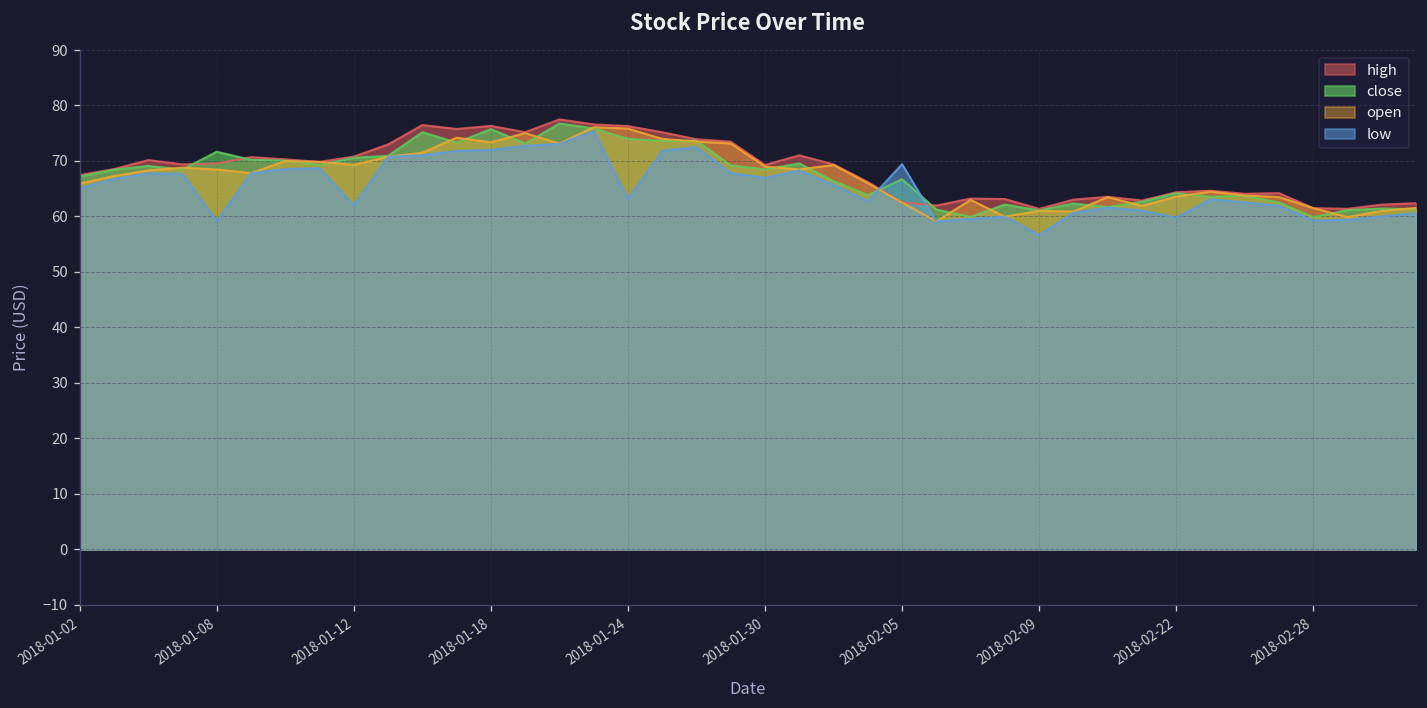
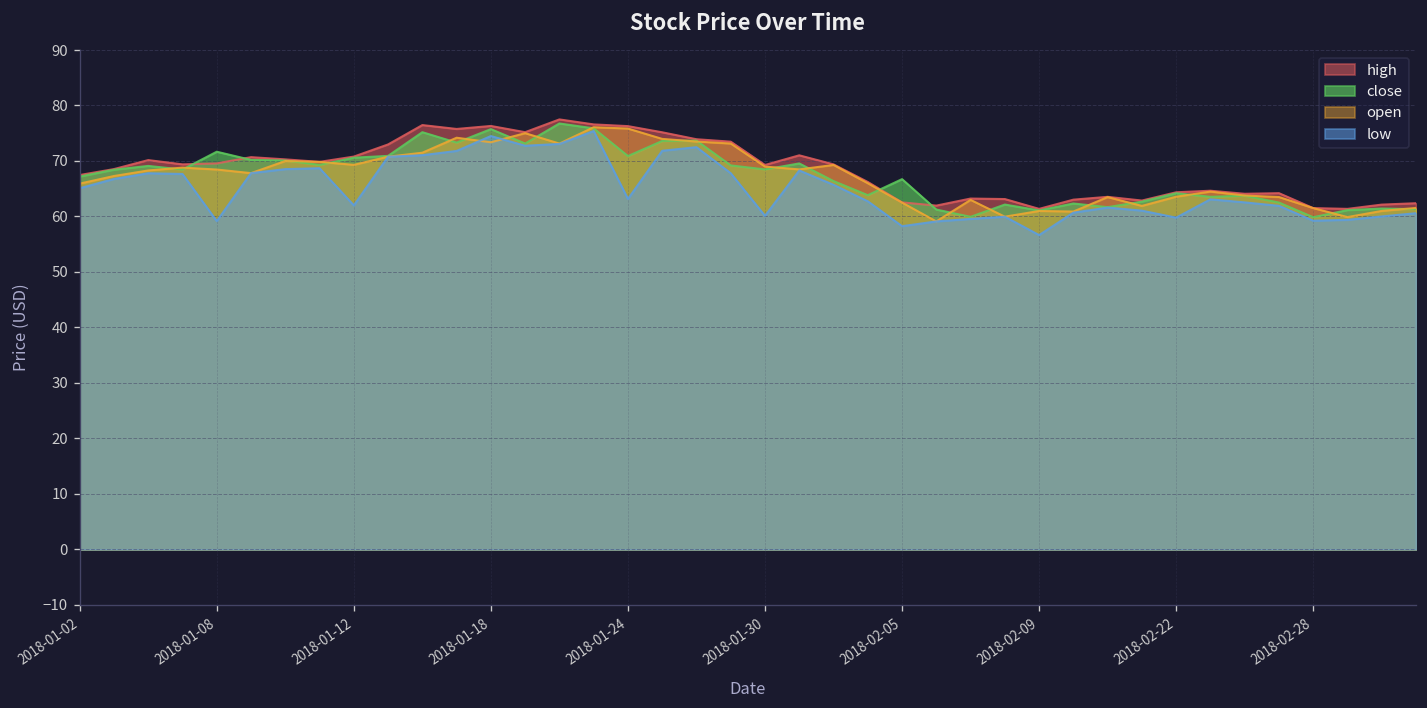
low, 2018-01-18: 72 -> 75
close, 2018-01-24: 74 -> 71
low, 2018-01-30: 67 -> 60
low, 2018-02-05: 69 -> 58
